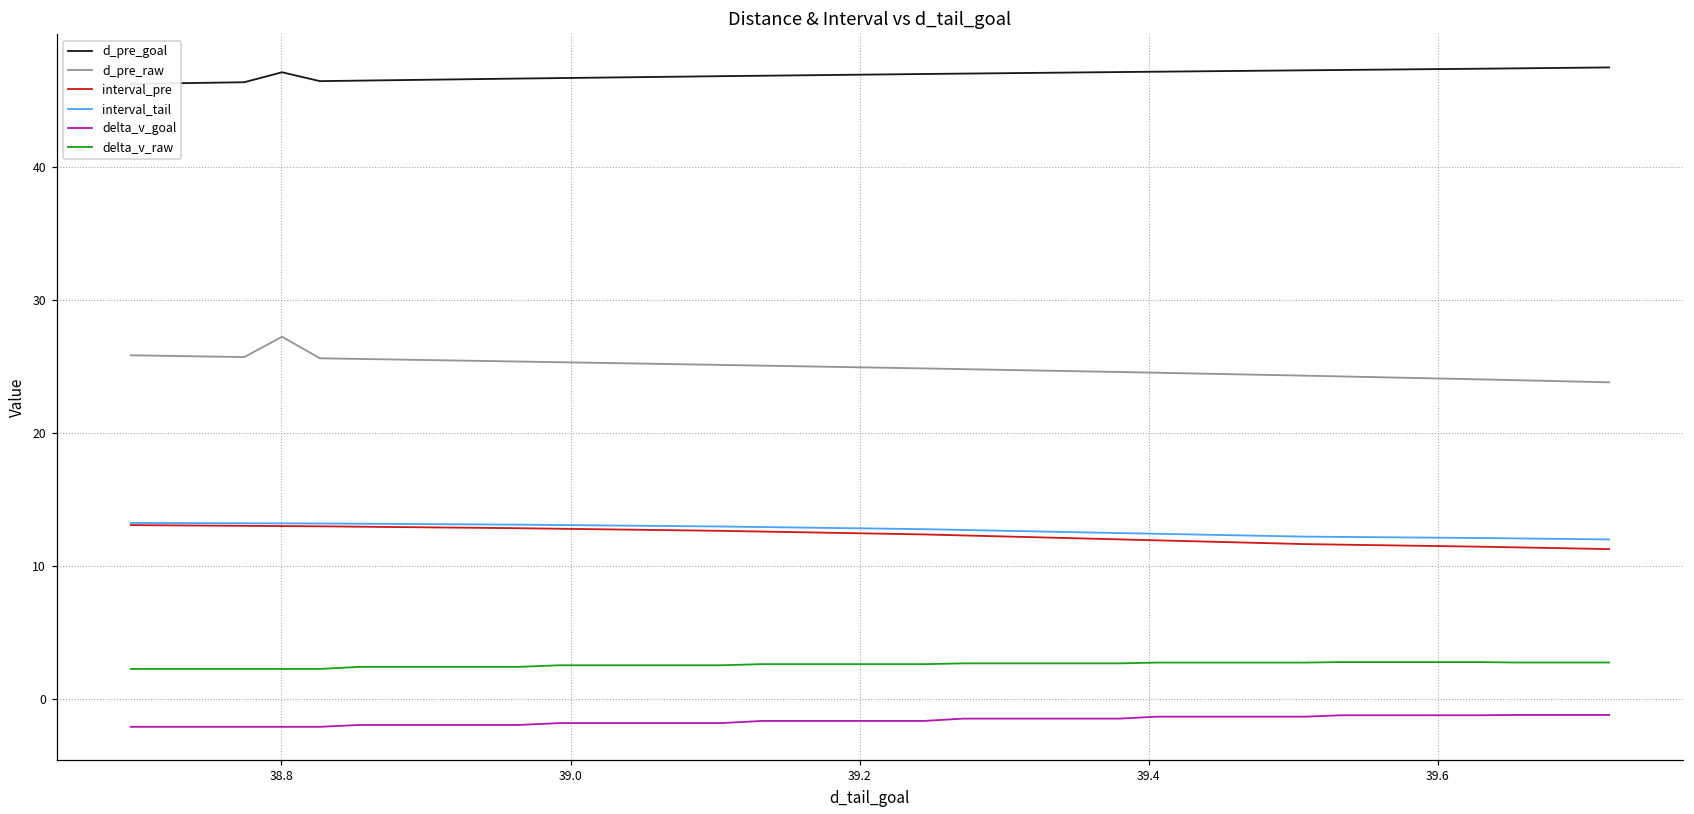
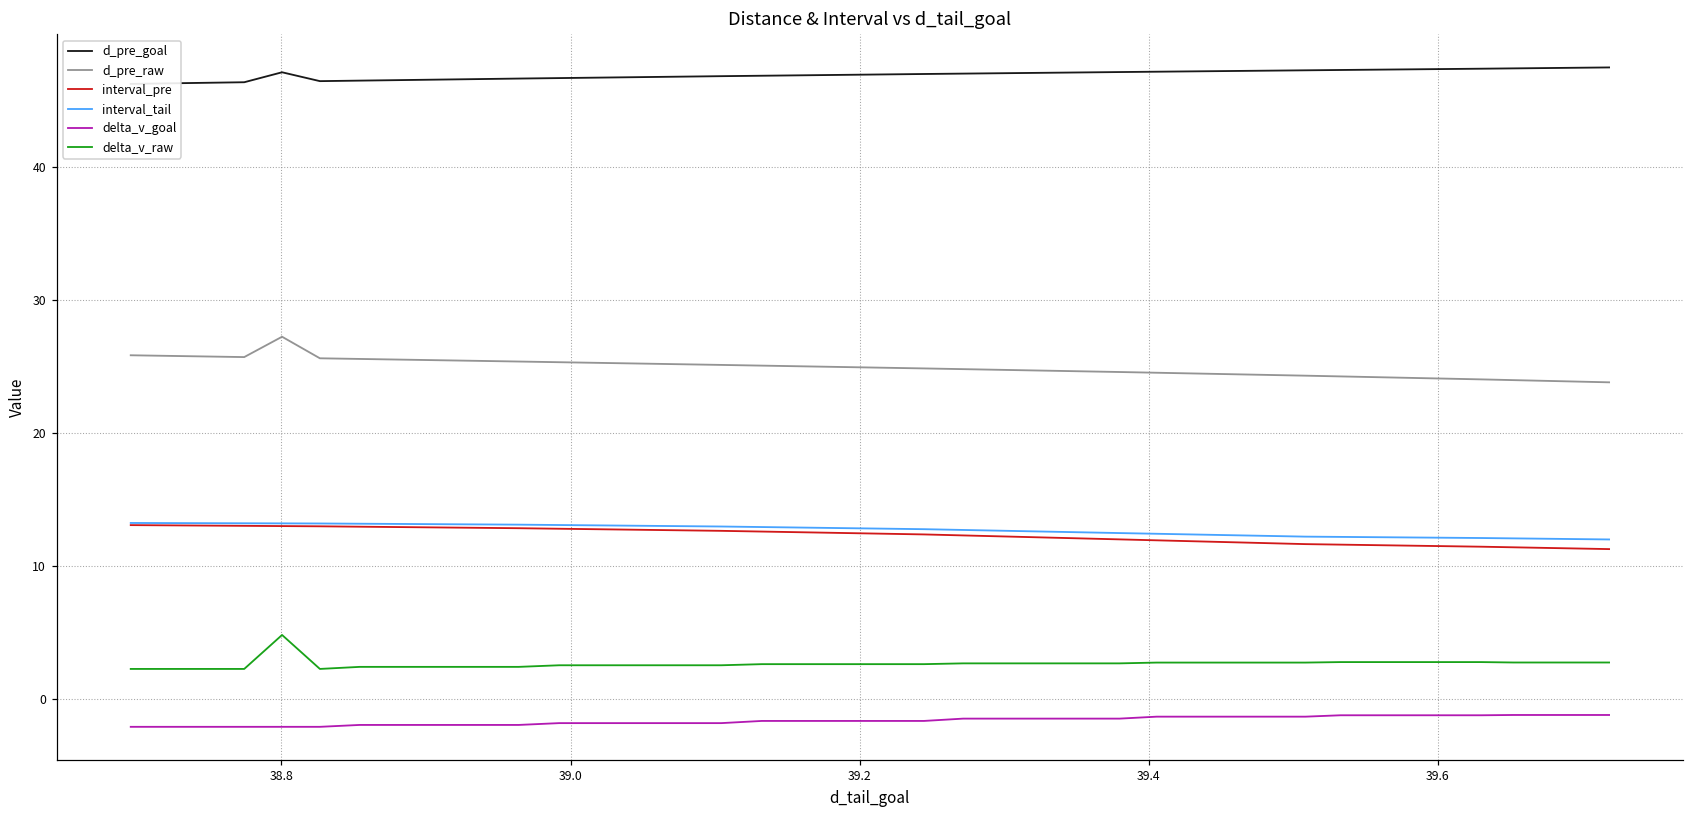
delta_v_raw, 38.8: 2.3 -> 4.8
